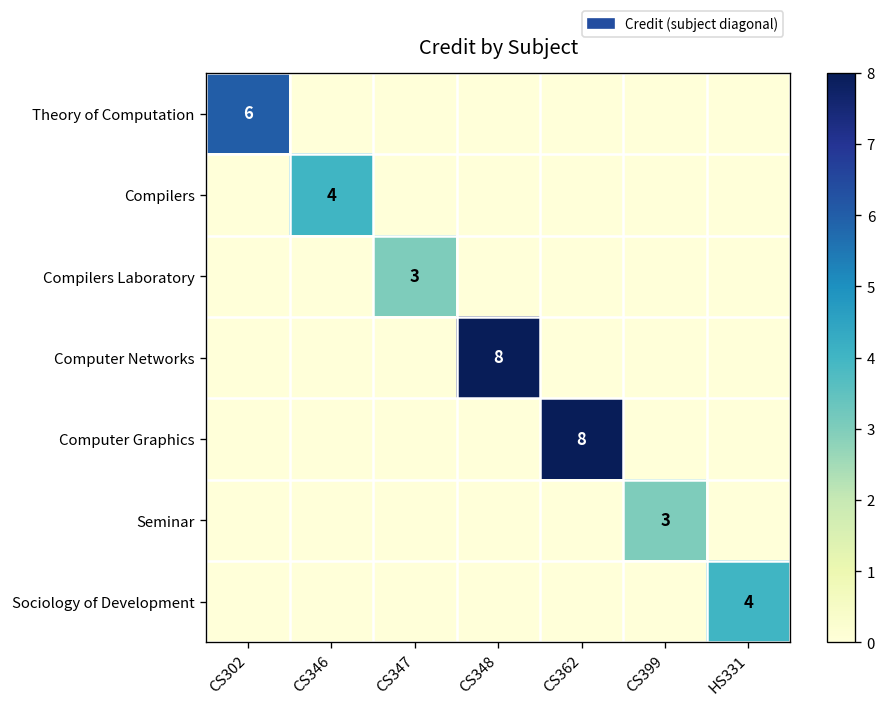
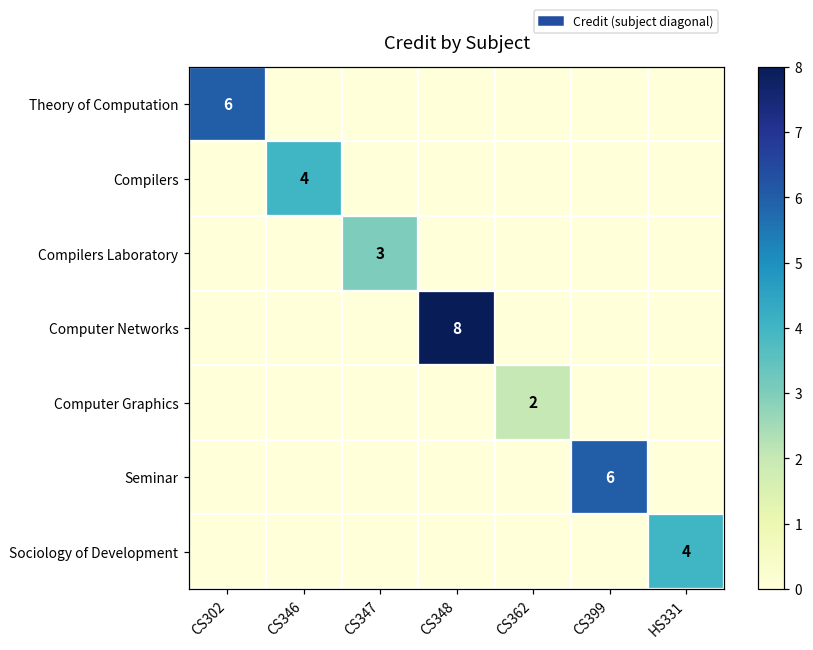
Computer Graphics, CS362: 8 -> 2
Seminar, CS399: 3 -> 6
